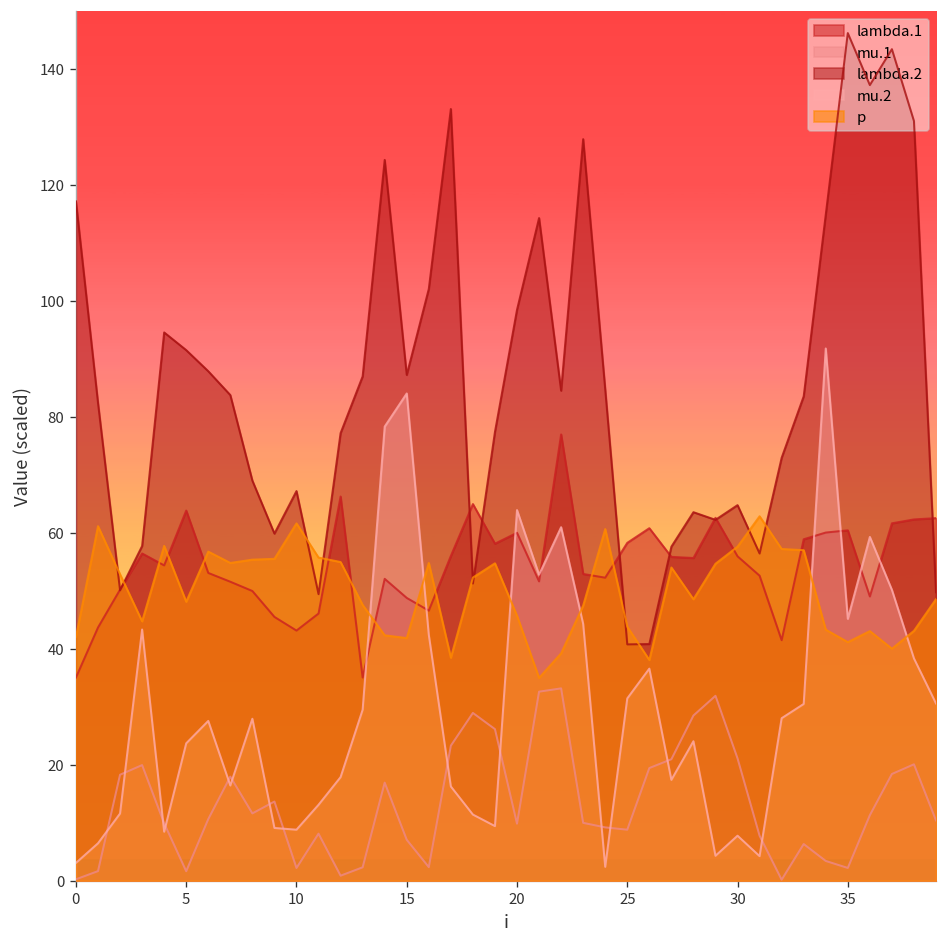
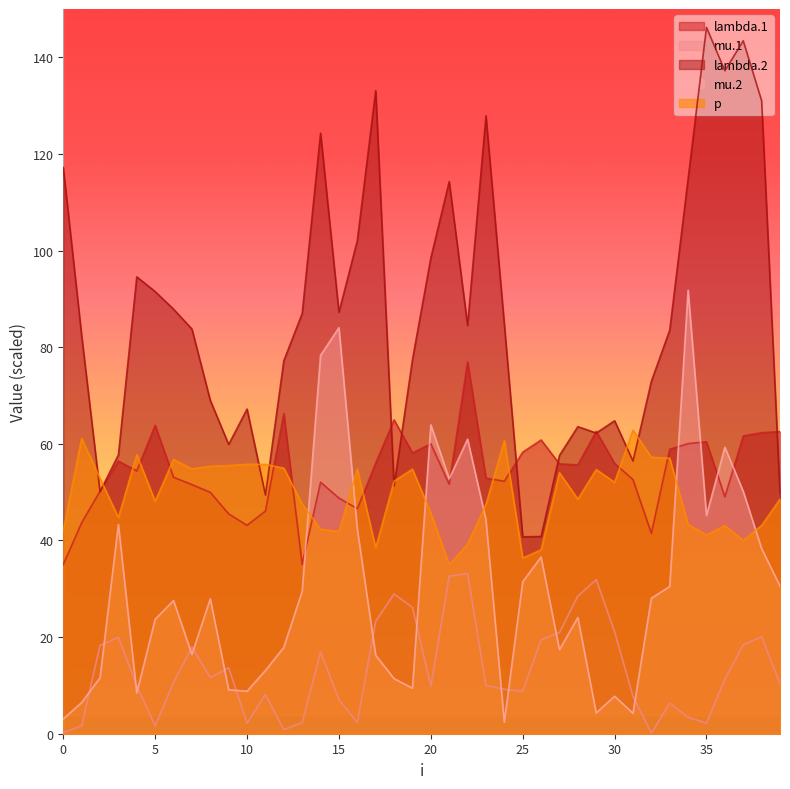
p, 10: 62 -> 56
p, 25: 44 -> 36
p, 30: 58 -> 52
